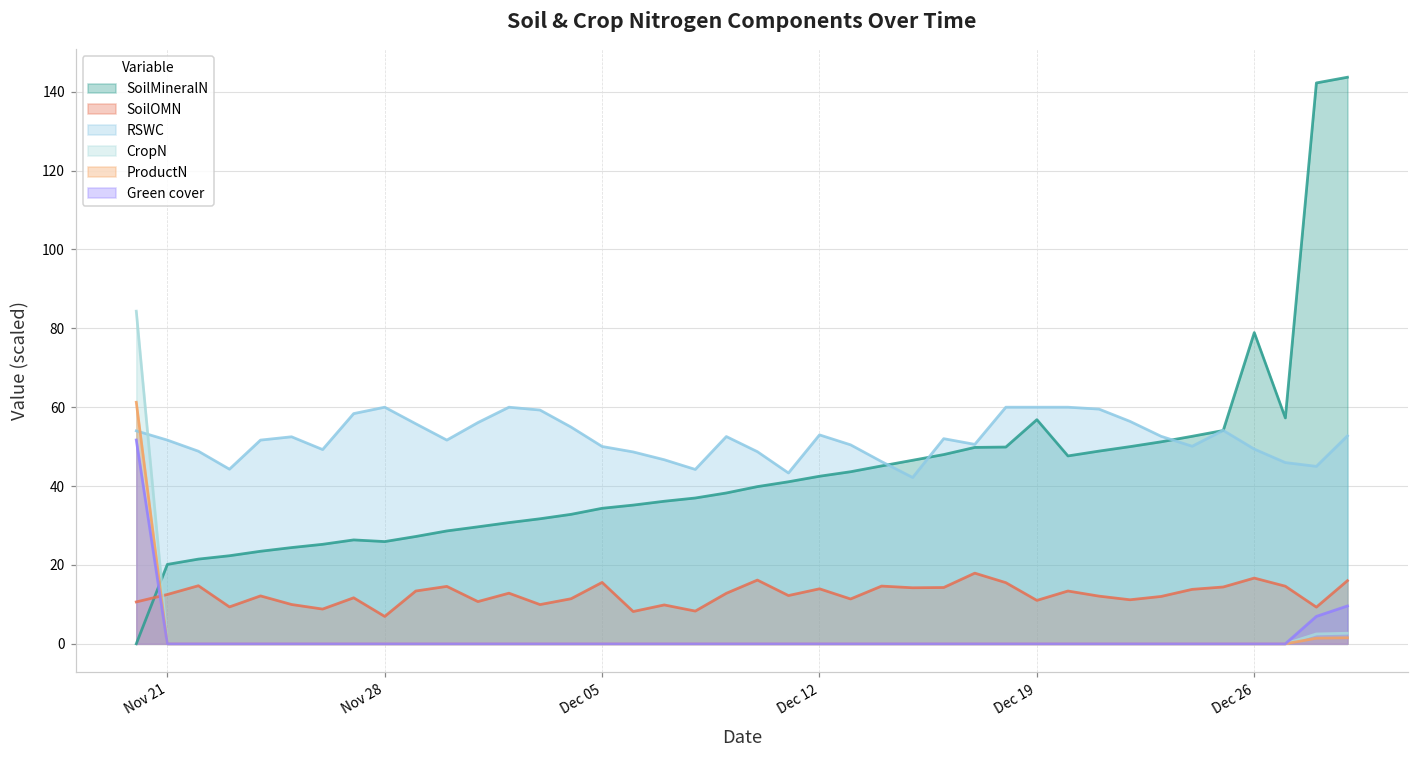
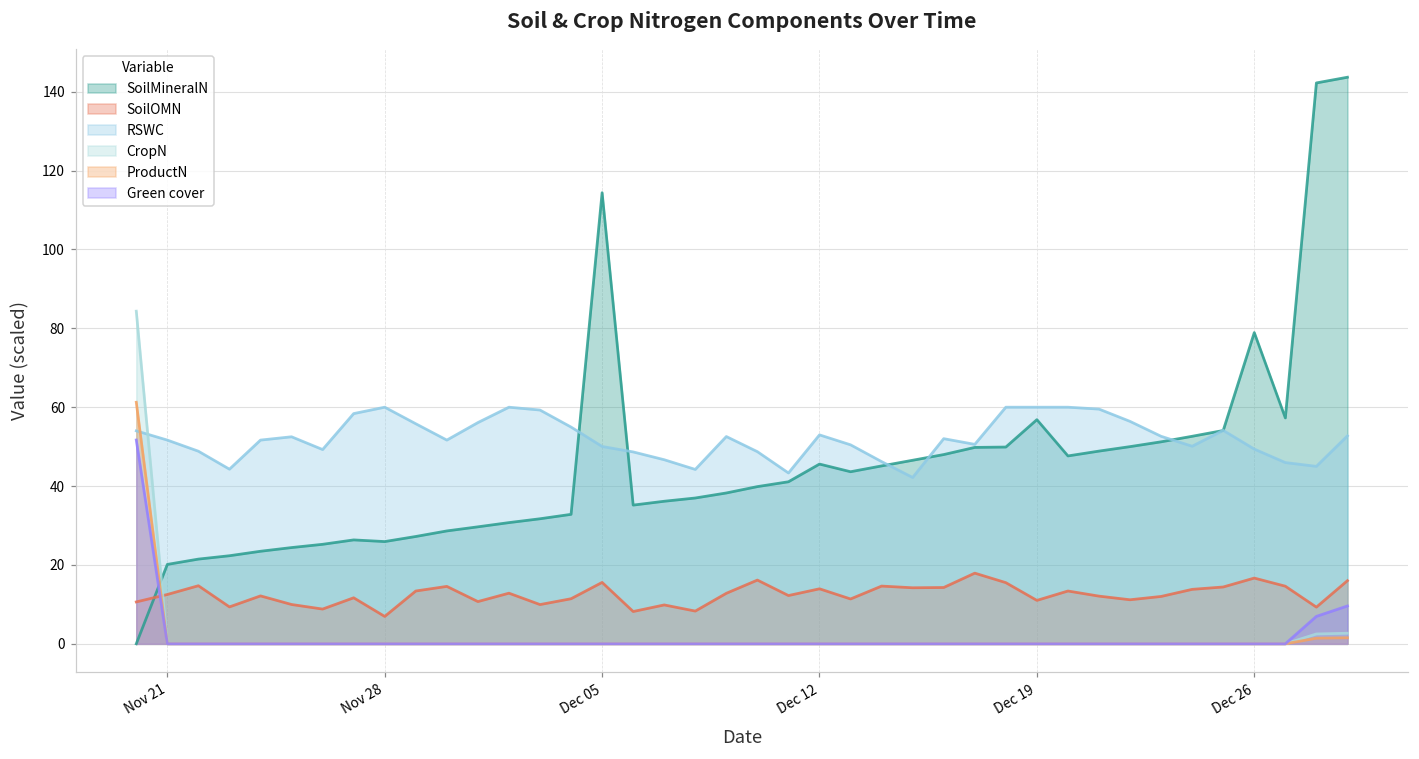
SoilMineralN, Dec 05: 34 -> 114
SoilMineralN, Dec 12: 42 -> 46
